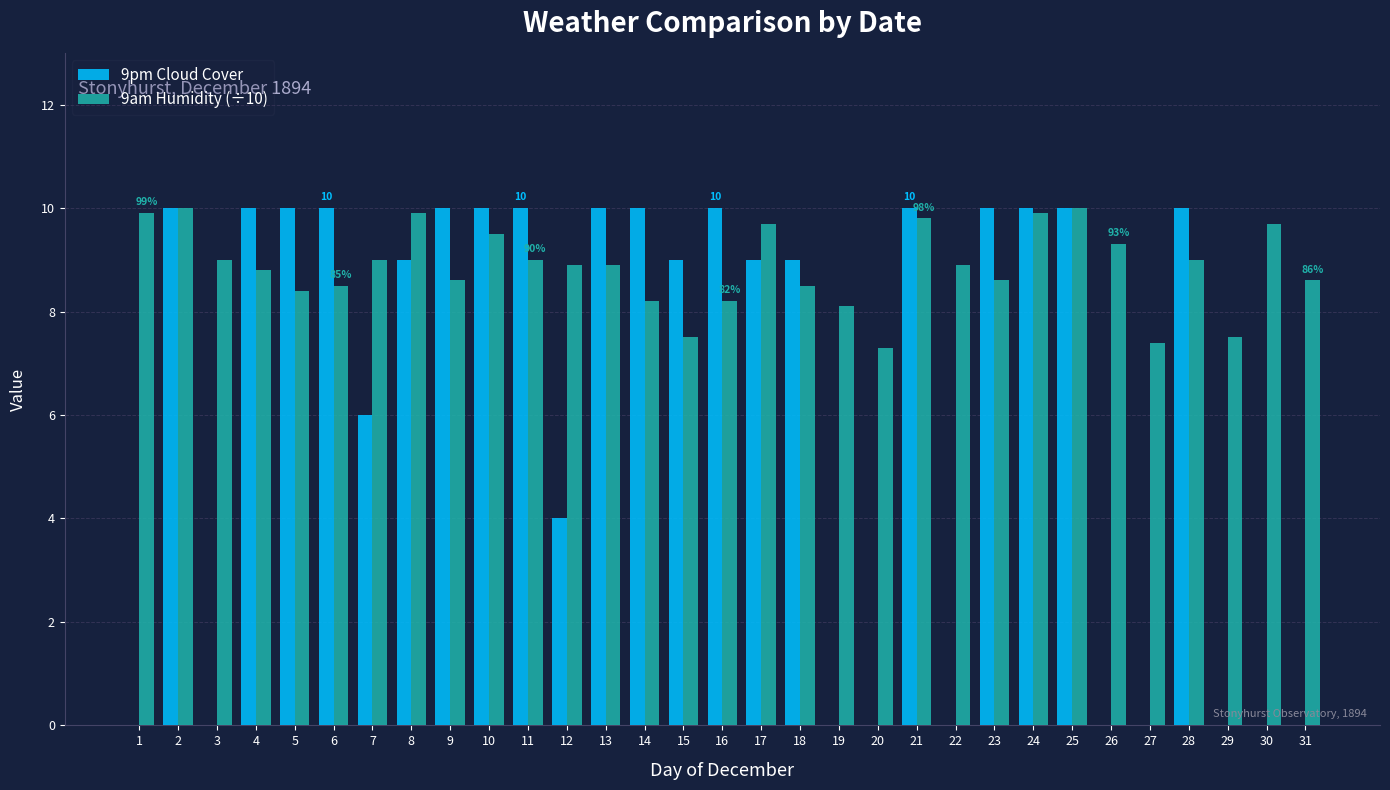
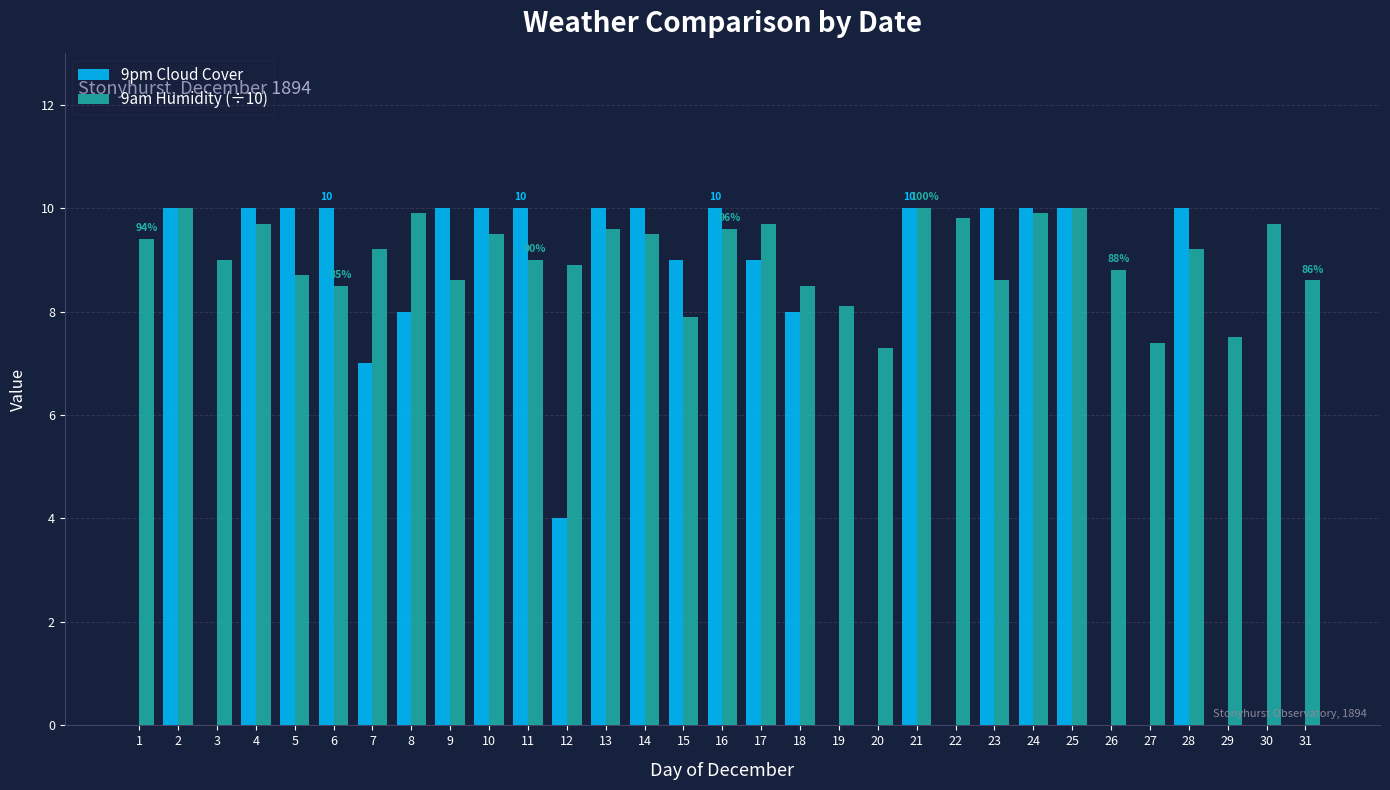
9am Humidity (÷10), 1: 99% -> 94%
9am Humidity (÷10), 4: 8.8 -> 9.7
9am Humidity (÷10), 5: 8.4 -> 8.7
9pm Cloud Cover, 7: 6 -> 7
9am Humidity (÷10), 7: 9.0 -> 9.2
9pm Cloud Cover, 8: 9 -> 8
9am Humidity (÷10), 13: 8.9 -> 9.6
9am Humidity (÷10), 14: 8.2 -> 9.5
9am Humidity (÷10), 15: 7.5 -> 7.9
9am Humidity (÷10), 16: 82% -> 96%
9pm Cloud Cover, 18: 9 -> 8
9am Humidity (÷10), 21: 98% -> 100%
9am Humidity (÷10), 22: 8.9 -> 9.8
9am Humidity (÷10), 26: 93% -> 88%
9am Humidity (÷10), 28: 9.0 -> 9.2
